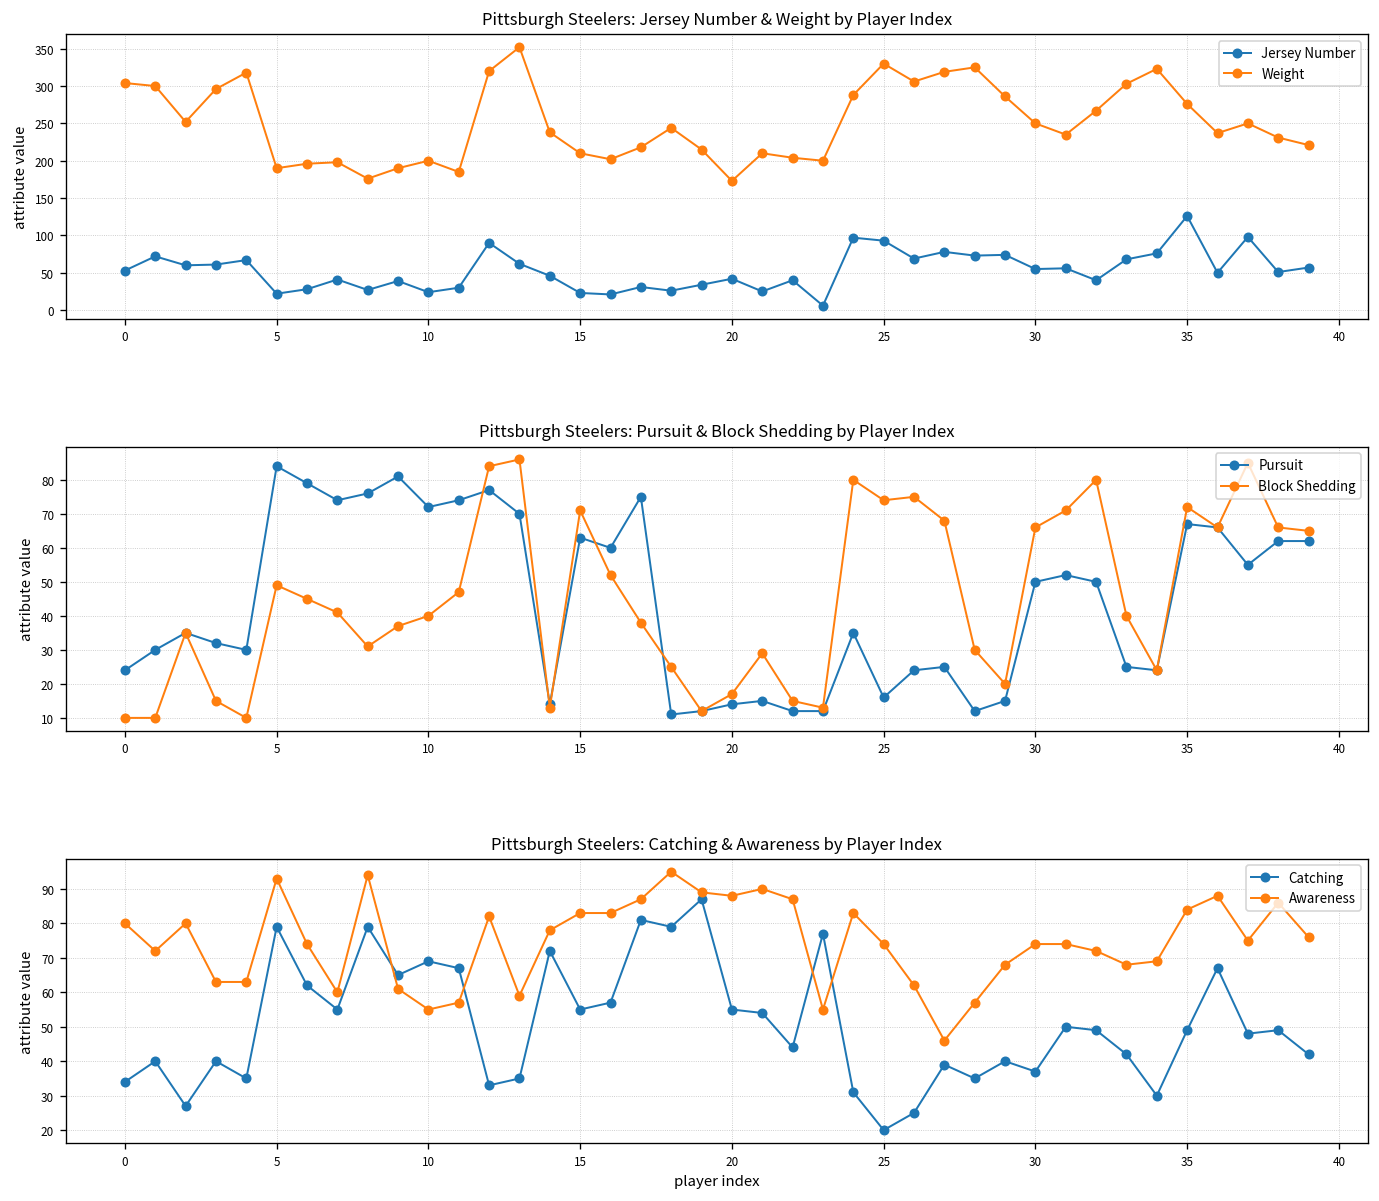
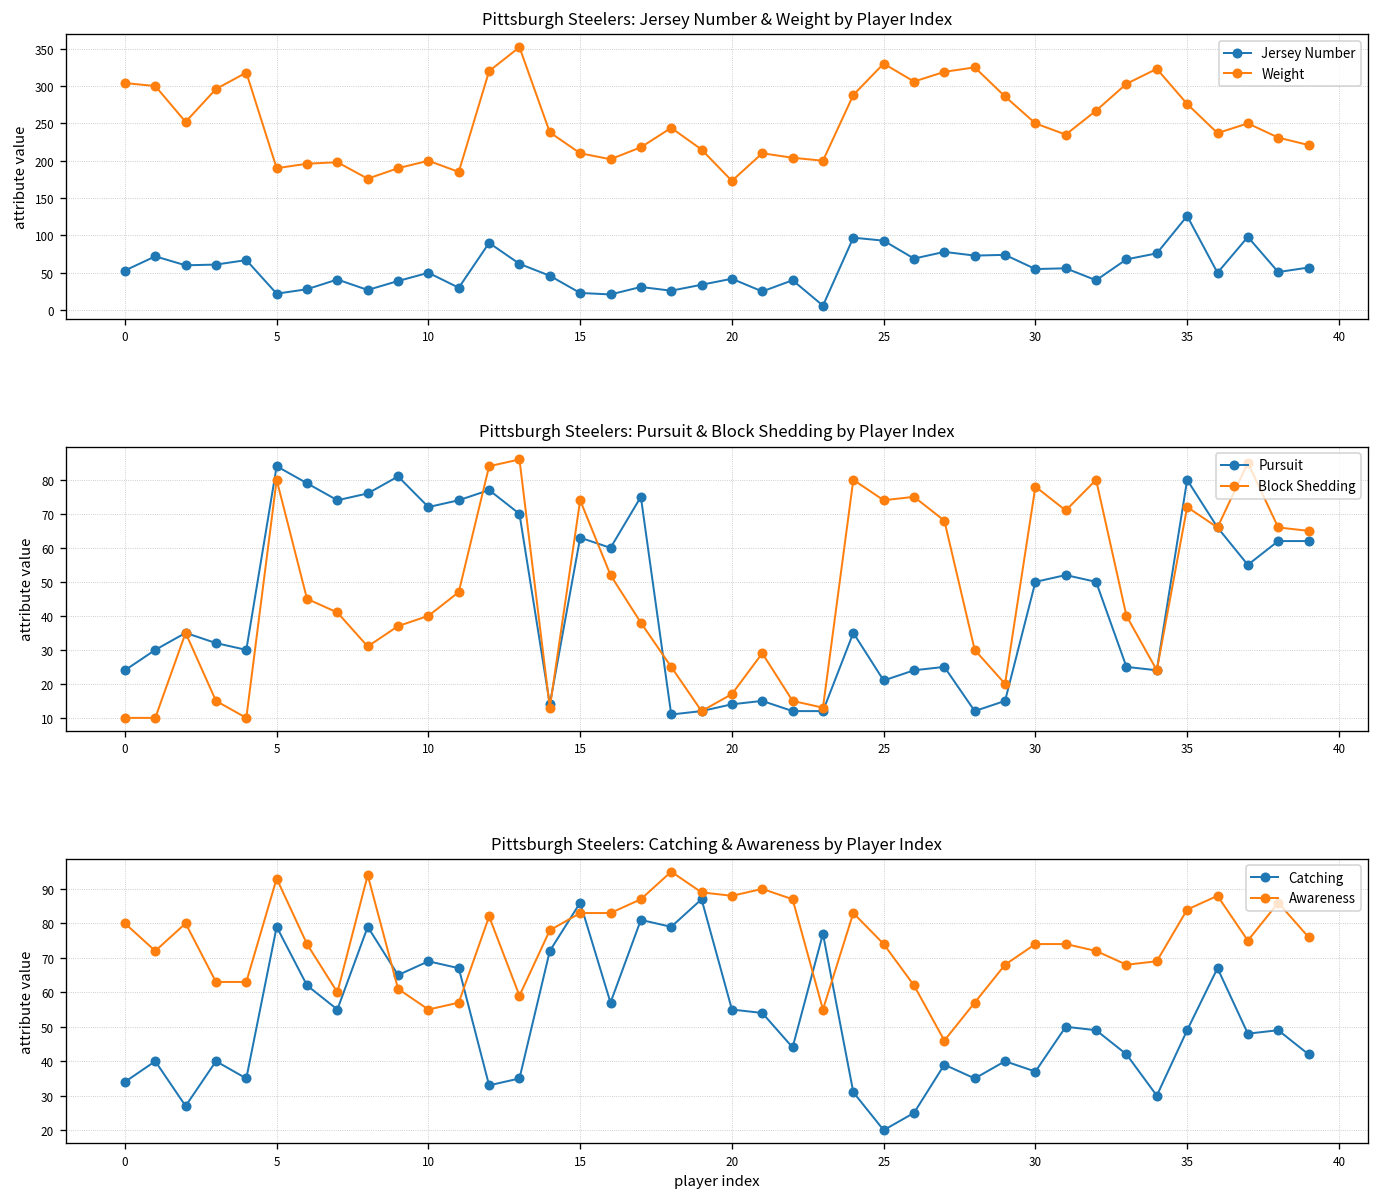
Pittsburgh Steelers: Jersey Number & Weight by Player Index, Jersey Number, 10: 20 -> 50
Pittsburgh Steelers: Pursuit & Block Shedding by Player Index, Block Shedding, 5: 49 -> 80
Pittsburgh Steelers: Pursuit & Block Shedding by Player Index, Block Shedding, 15: 71 -> 74
Pittsburgh Steelers: Pursuit & Block Shedding by Player Index, Pursuit, 25: 16 -> 21
Pittsburgh Steelers: Pursuit & Block Shedding by Player Index, Block Shedding, 30: 66 -> 78
Pittsburgh Steelers: Pursuit & Block Shedding by Player Index, Pursuit, 35: 67 -> 80
Pittsburgh Steelers: Catching & Awareness by Player Index, Catching, 15: 55 -> 86
